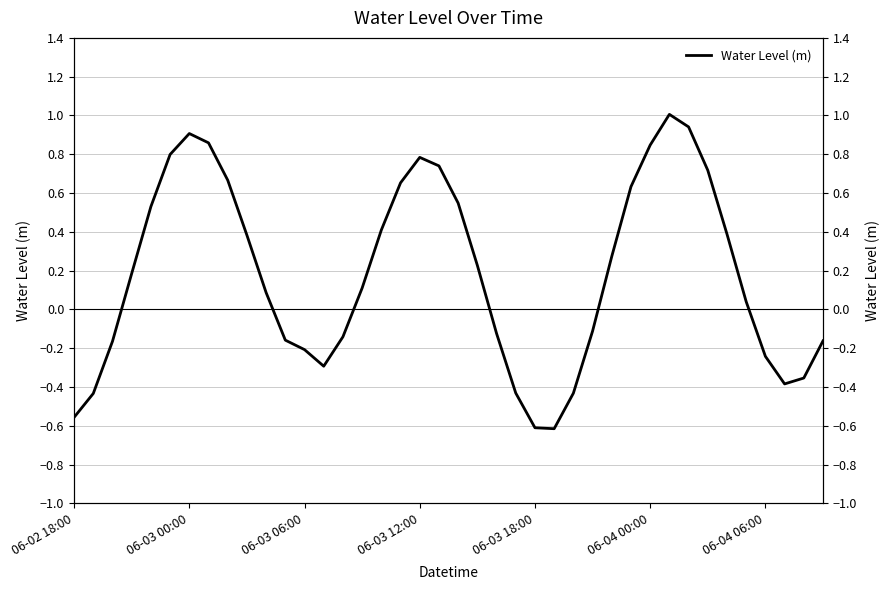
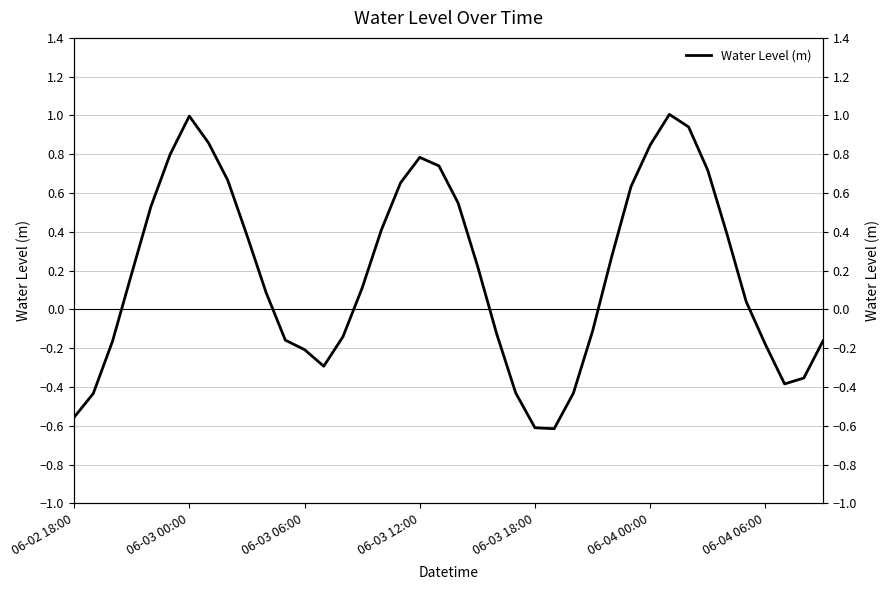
06-03 00:00: 0.91 -> 1.00
06-04 06:00: -0.24 -> -0.18
